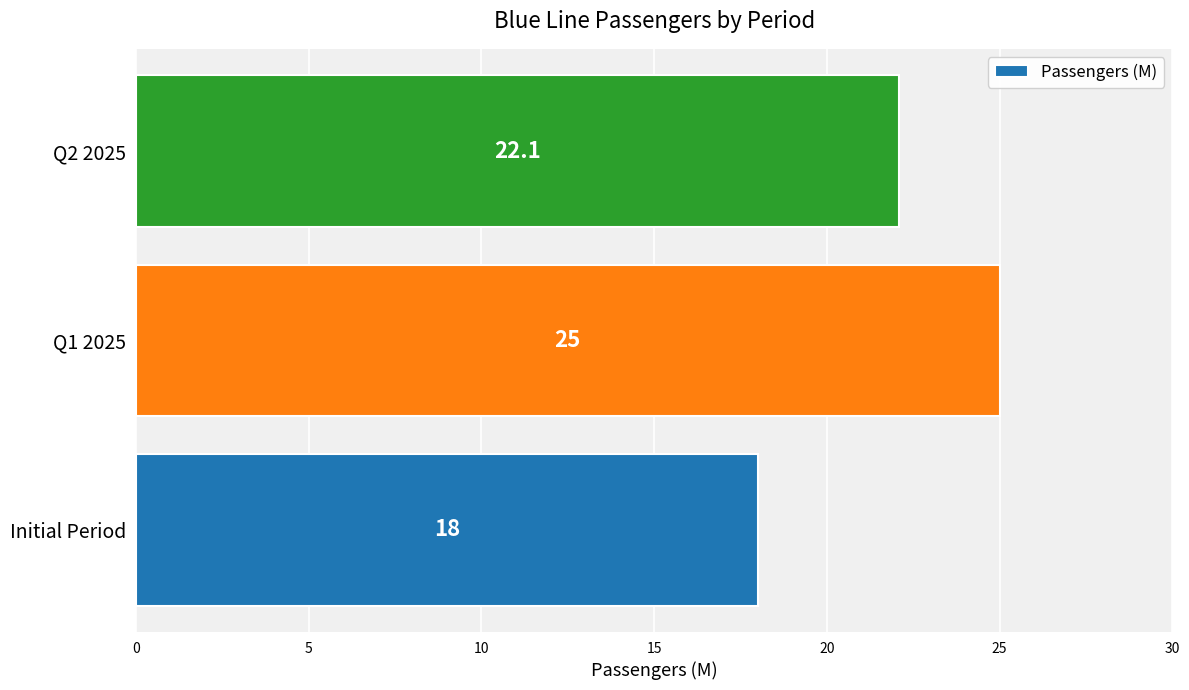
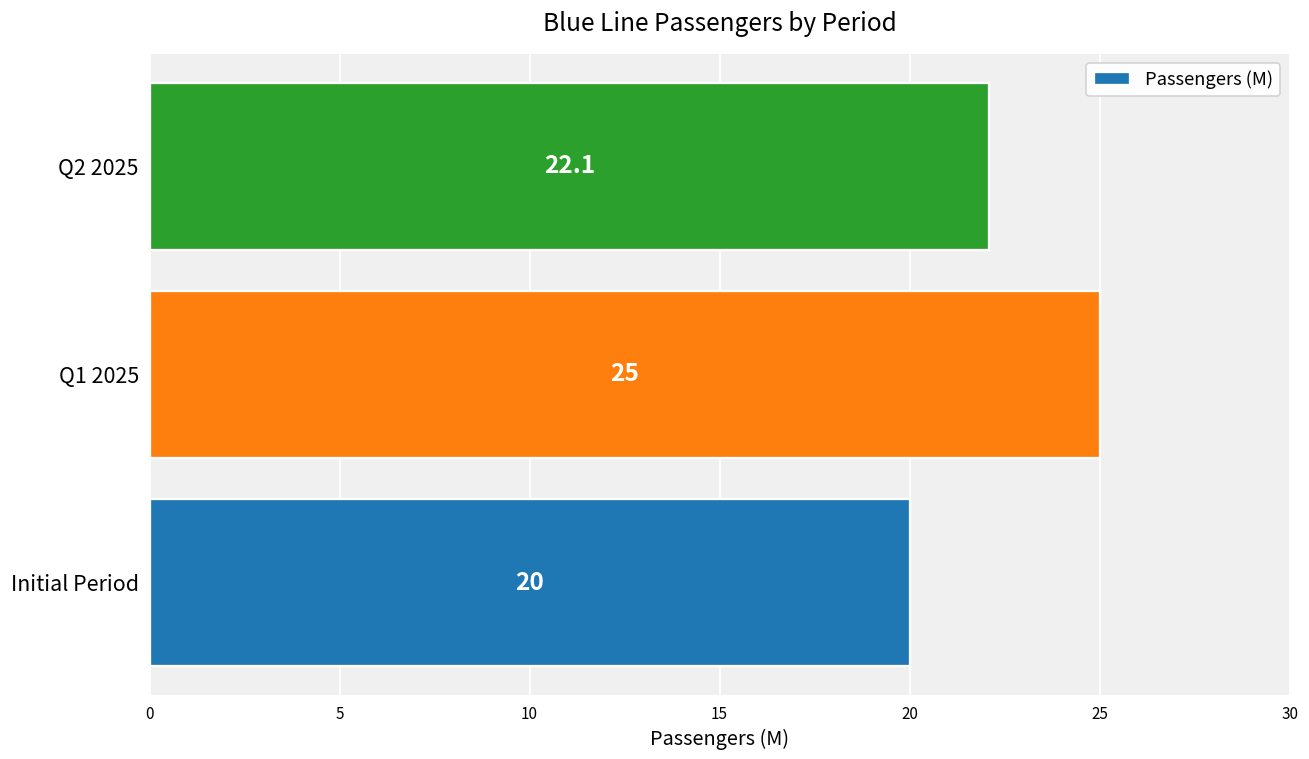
Initial Period: 18 -> 20
